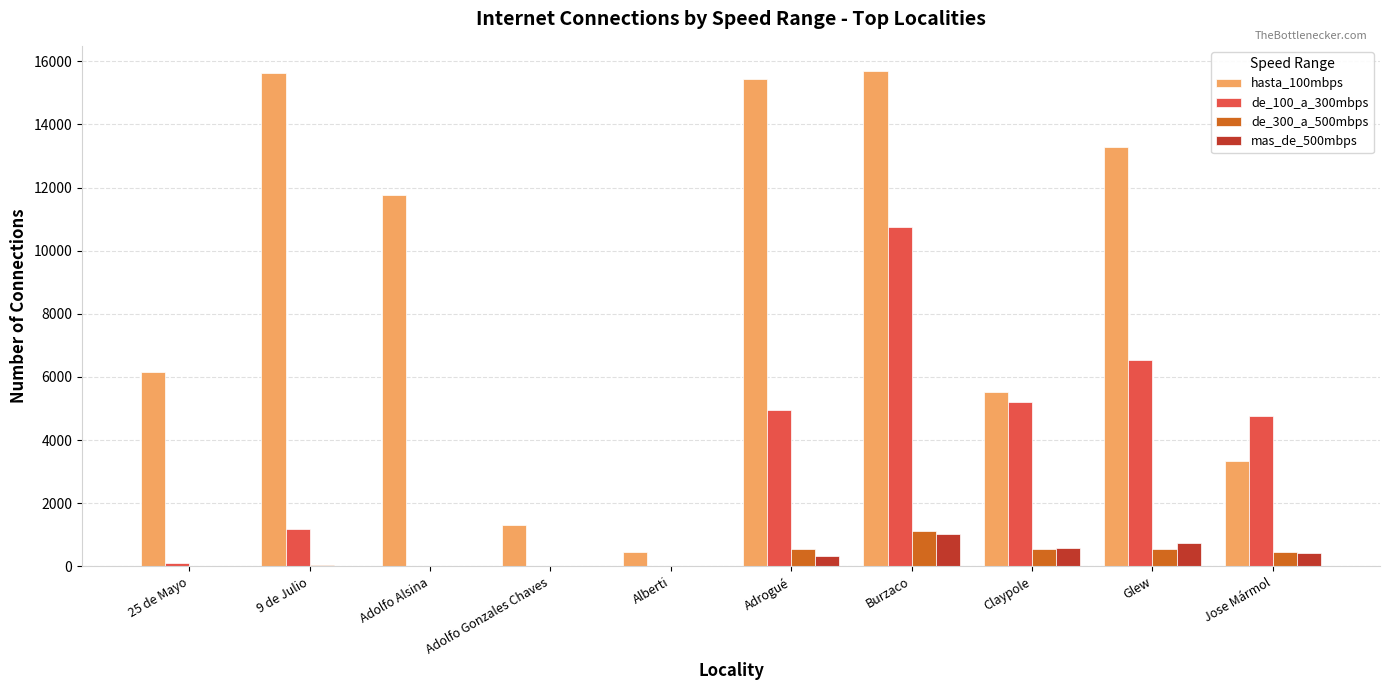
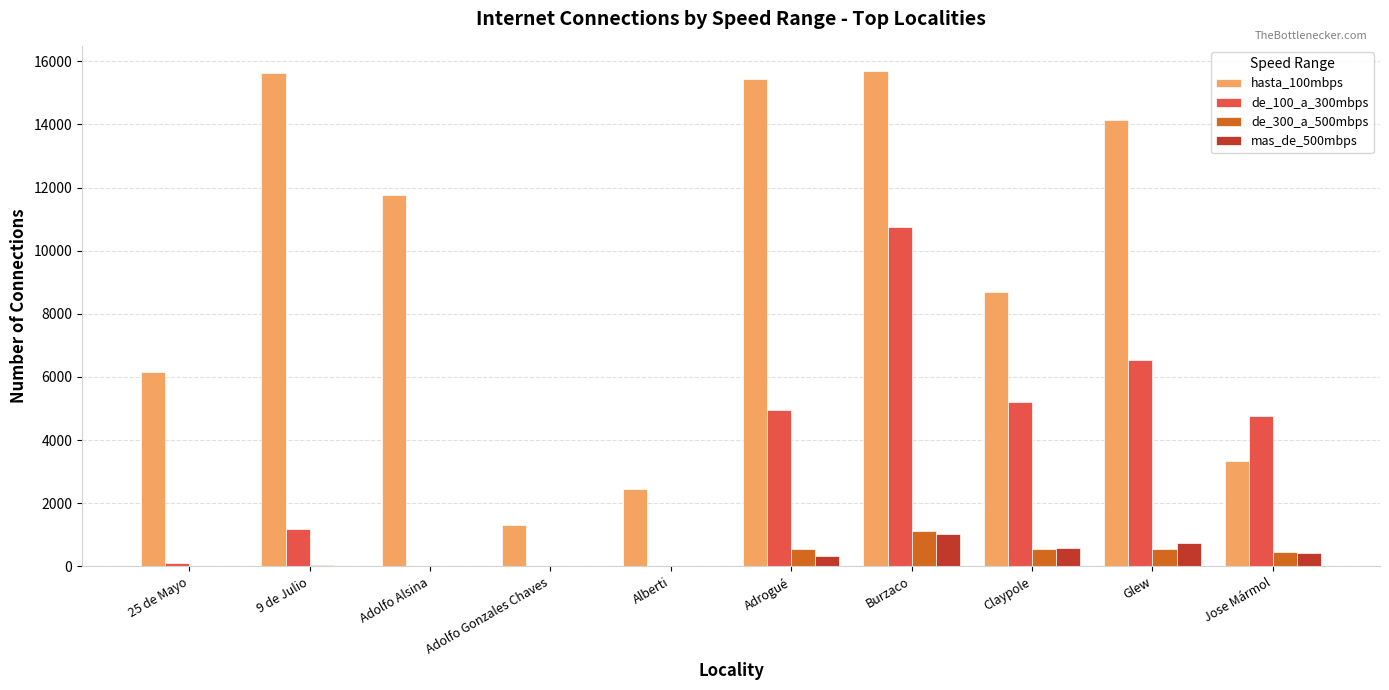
hasta_100mbps, Alberti: 500 -> 2400
hasta_100mbps, Claypole: 5500 -> 8700
hasta_100mbps, Glew: 13300 -> 14100
